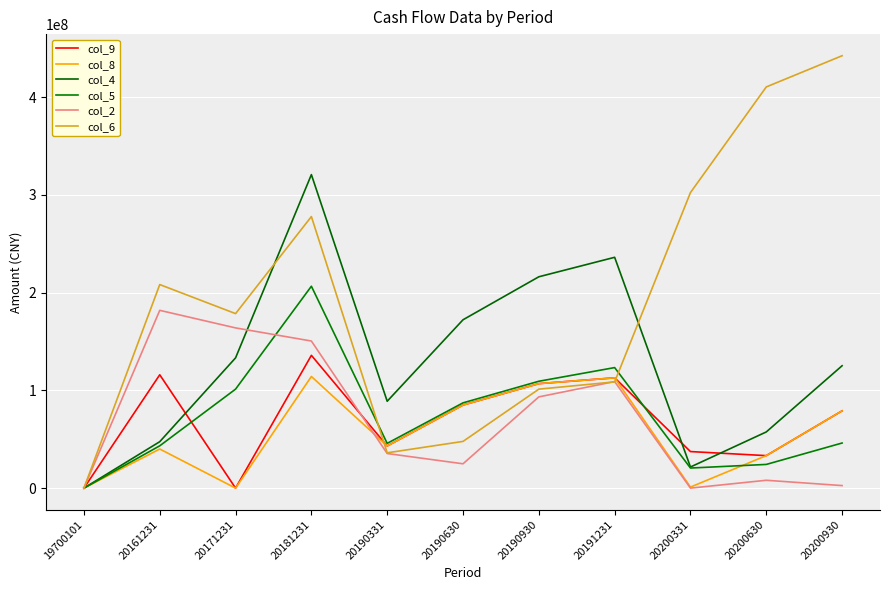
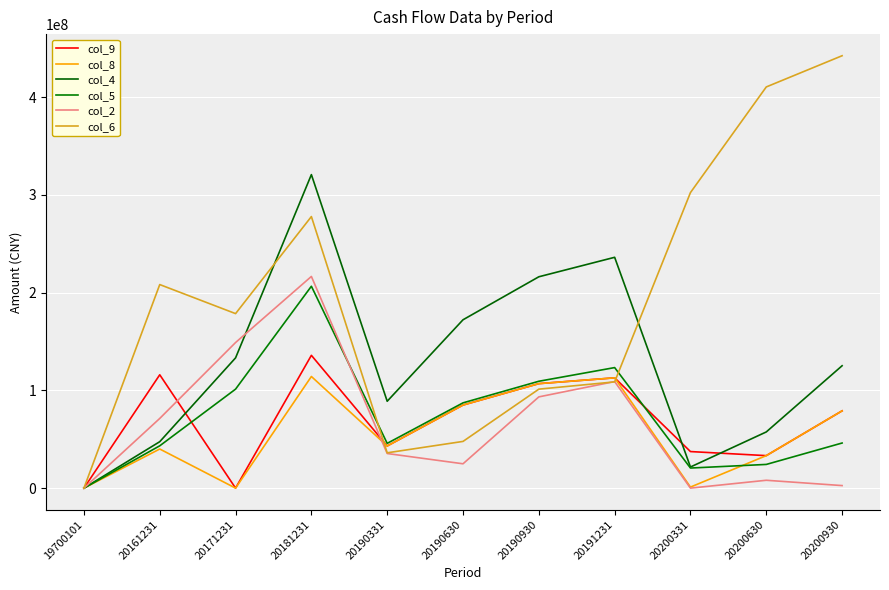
col_2, 20161231: 180000000 -> 70000000
col_2, 20171231: 160000000 -> 150000000
col_2, 20181231: 150000000 -> 220000000
